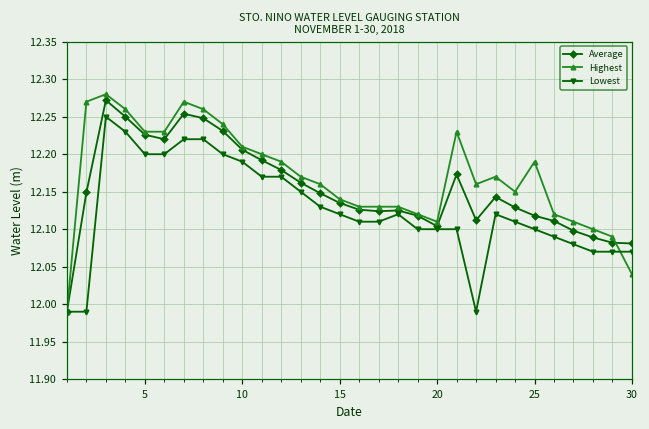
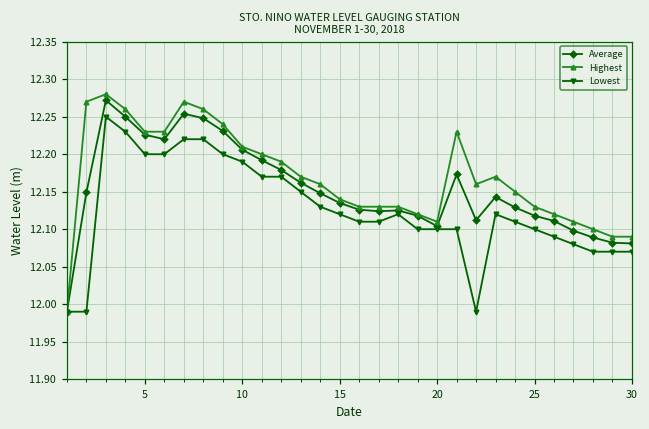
Highest, 25: 12.19 -> 12.13
Highest, 30: 12.04 -> 12.09
